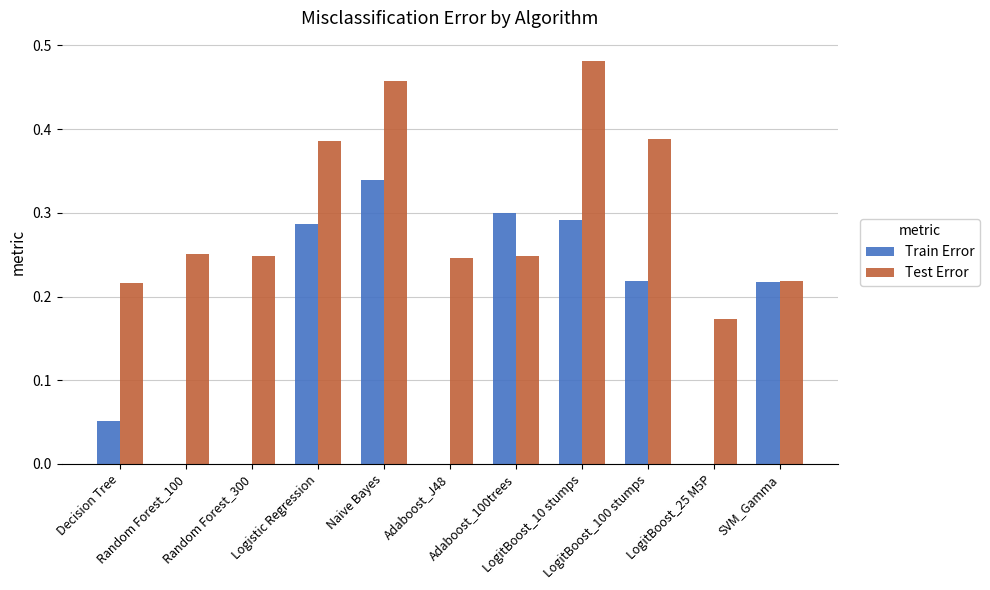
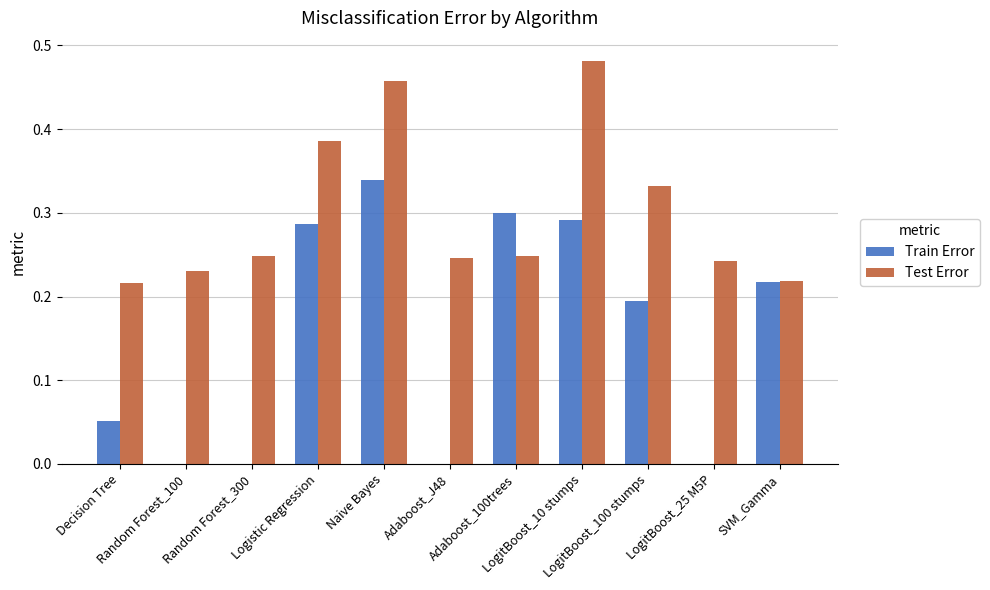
Test Error, Random Forest_100: 0.25 -> 0.23
Train Error, LogitBoost_100 stumps: 0.22 -> 0.19
Test Error, LogitBoost_100 stumps: 0.39 -> 0.33
Test Error, LogitBoost_25 M5P: 0.17 -> 0.24
